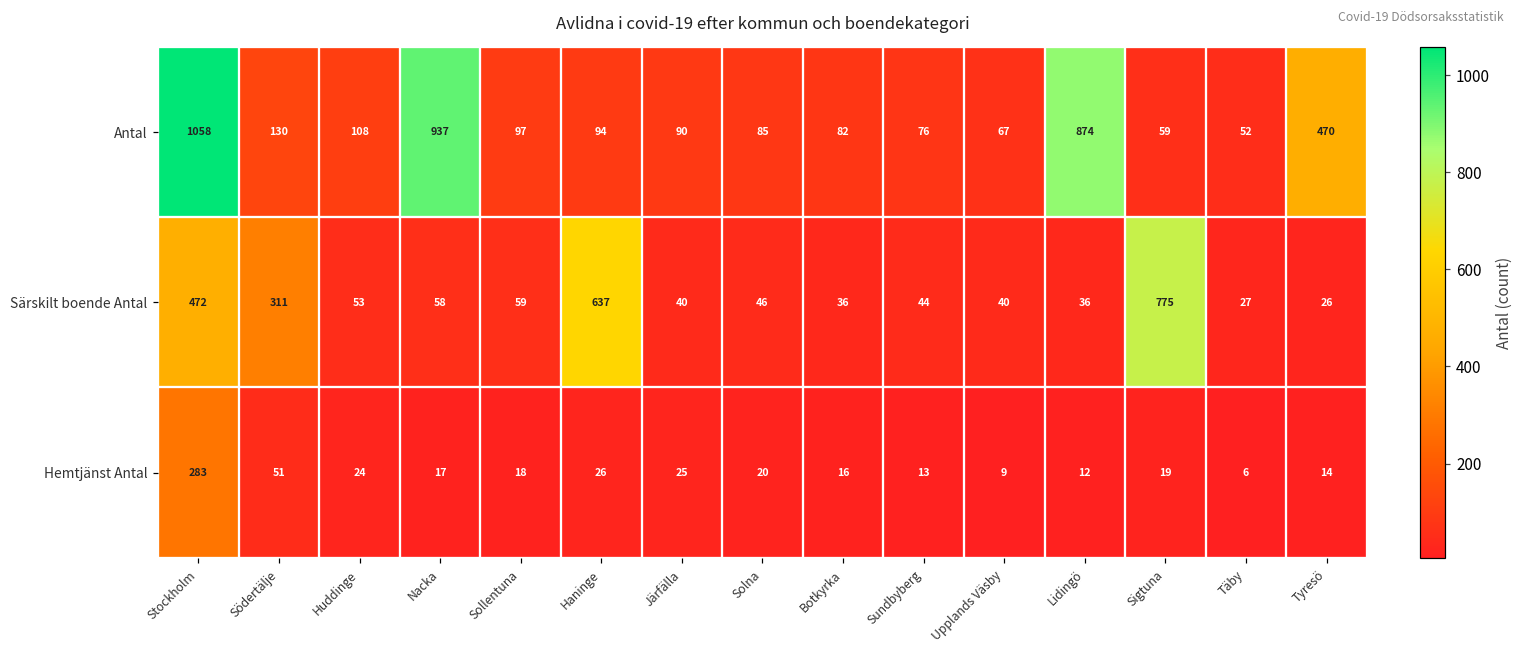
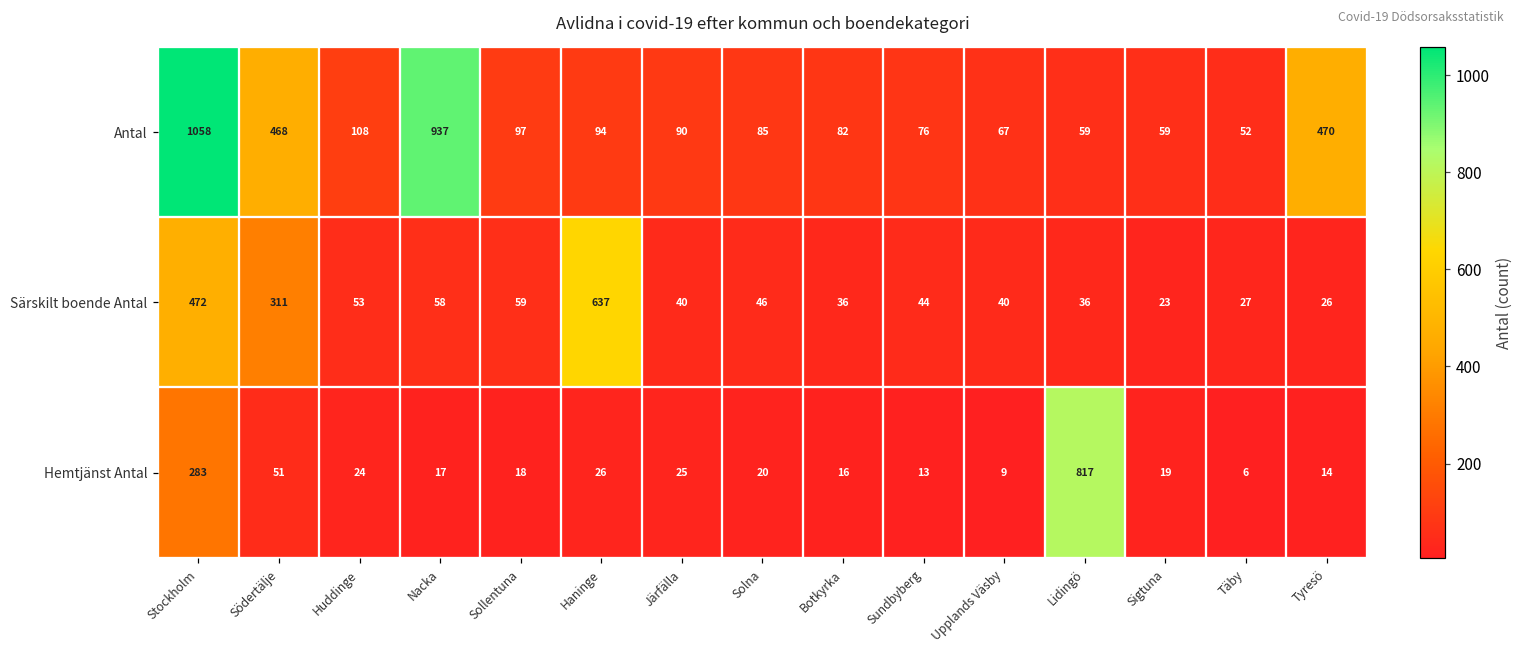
Antal, Södertälje: 130 -> 468
Antal, Lidingö: 874 -> 59
Särskilt boende Antal, Sigtuna: 775 -> 23
Hemtjänst Antal, Lidingö: 12 -> 817
